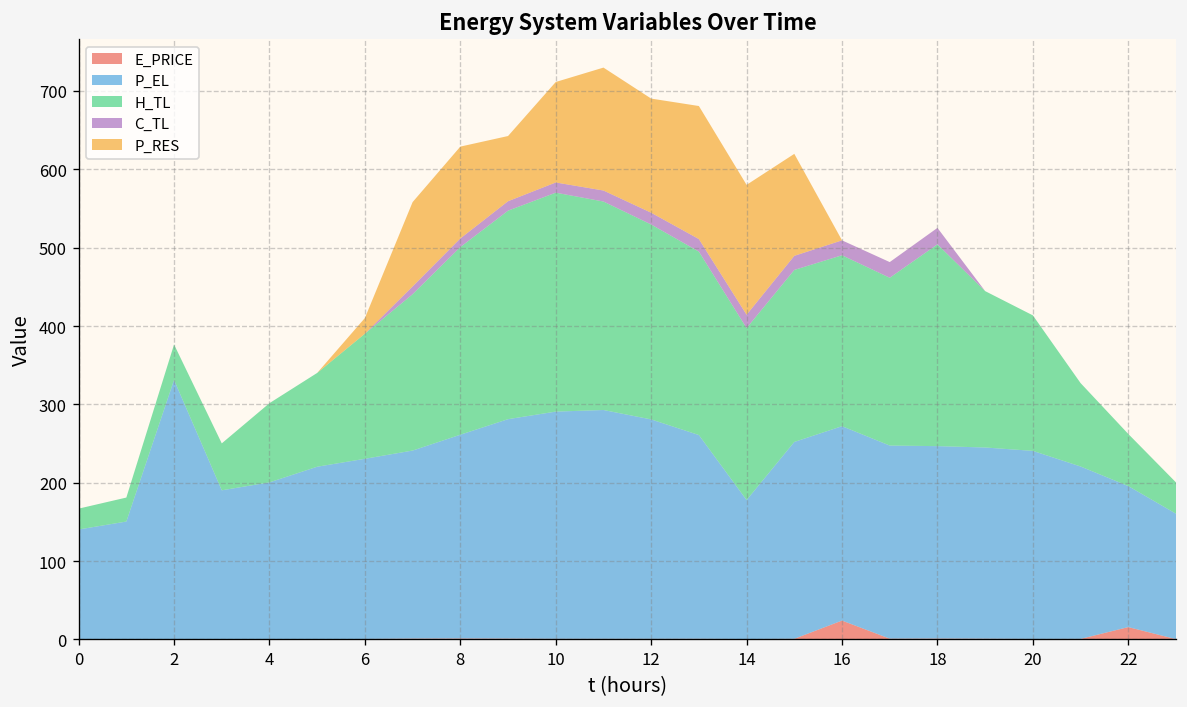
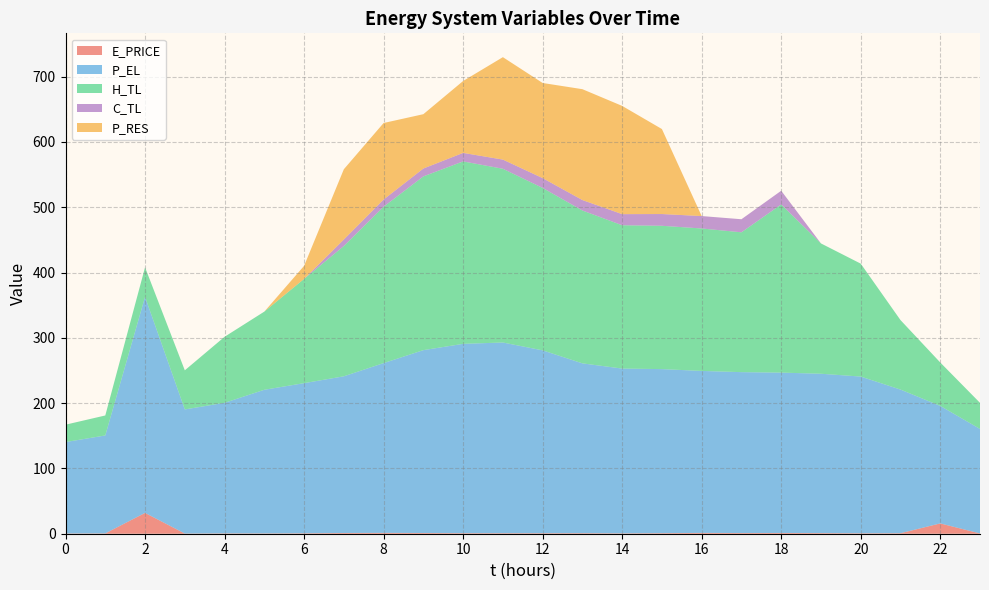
E_PRICE, 2: 0 -> 30
P_RES, 10: 130 -> 110
P_EL, 14: 180 -> 250
E_PRICE, 16: 20 -> 0
